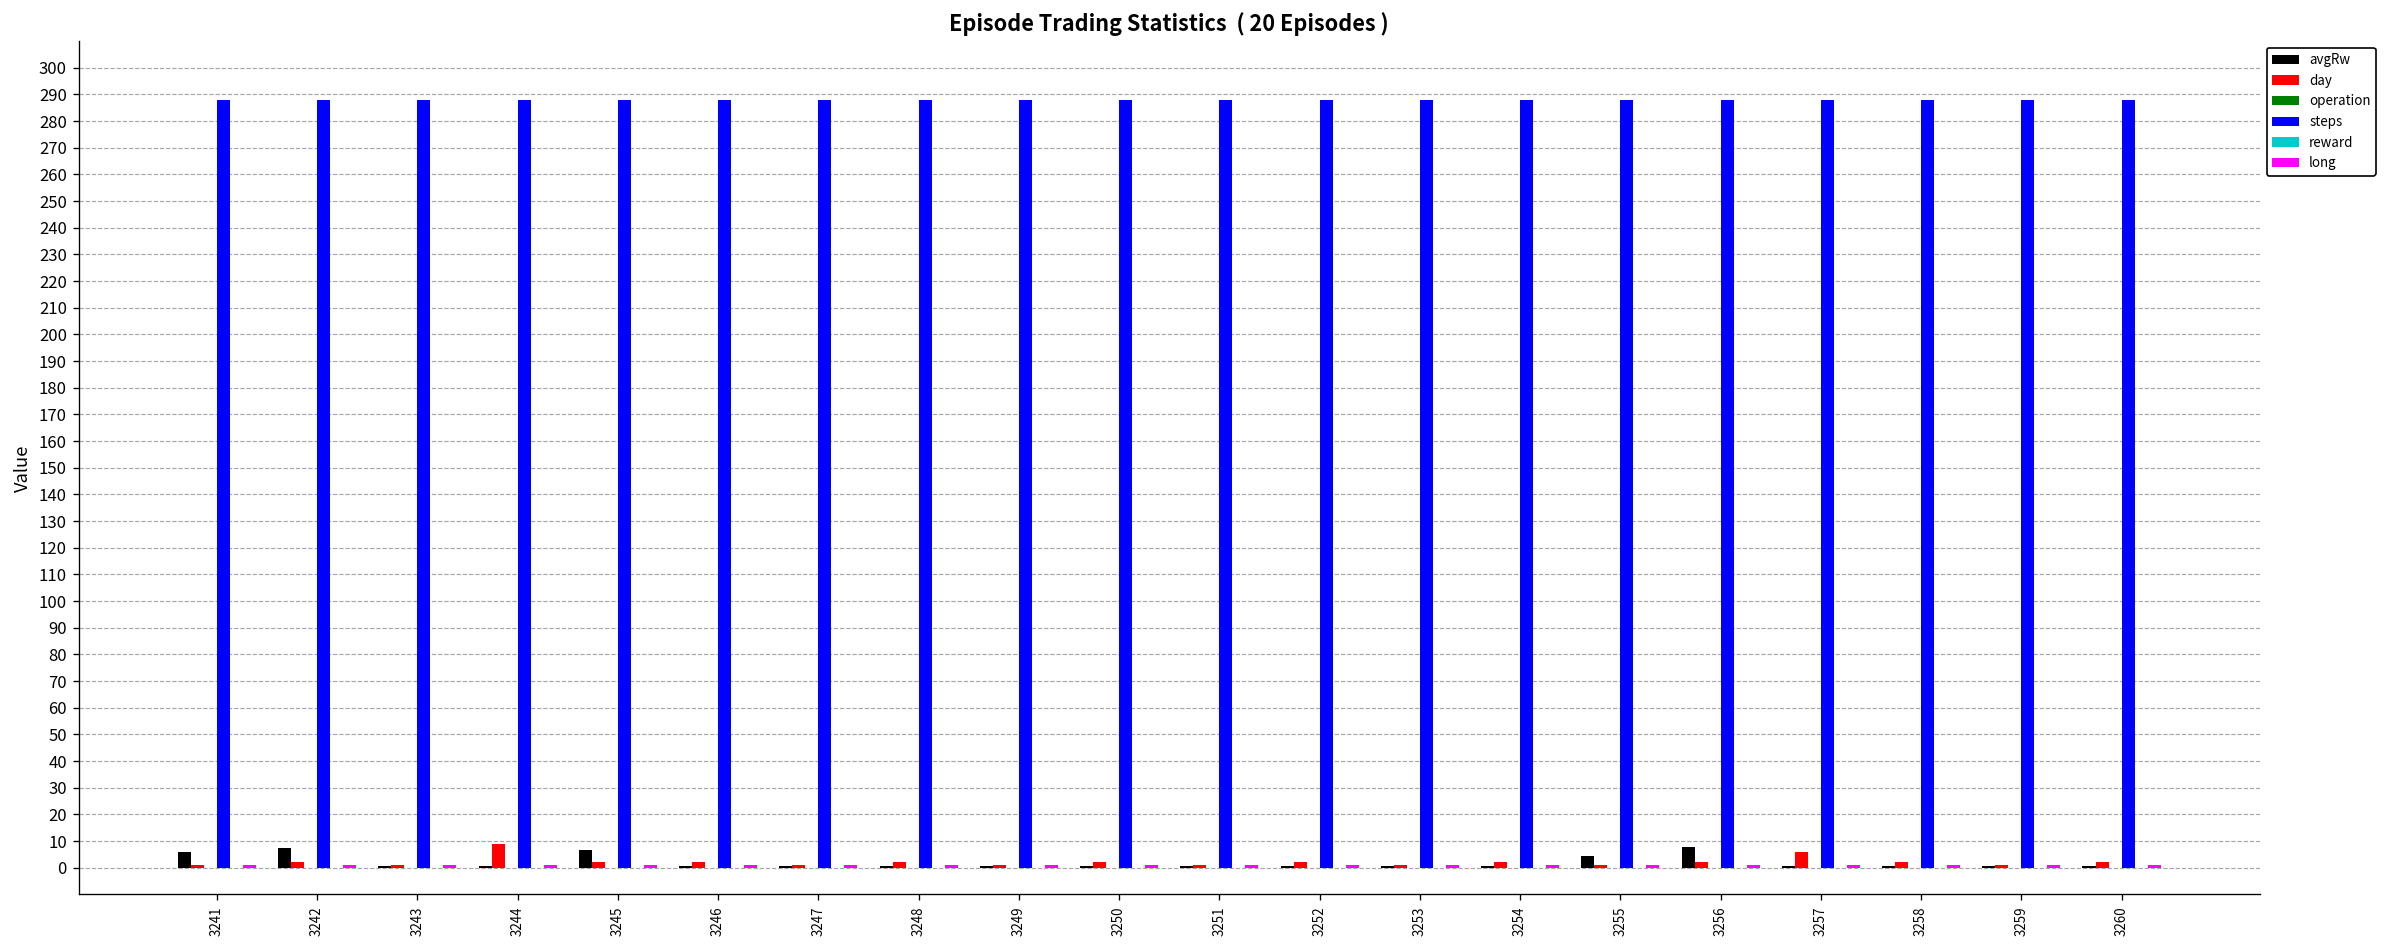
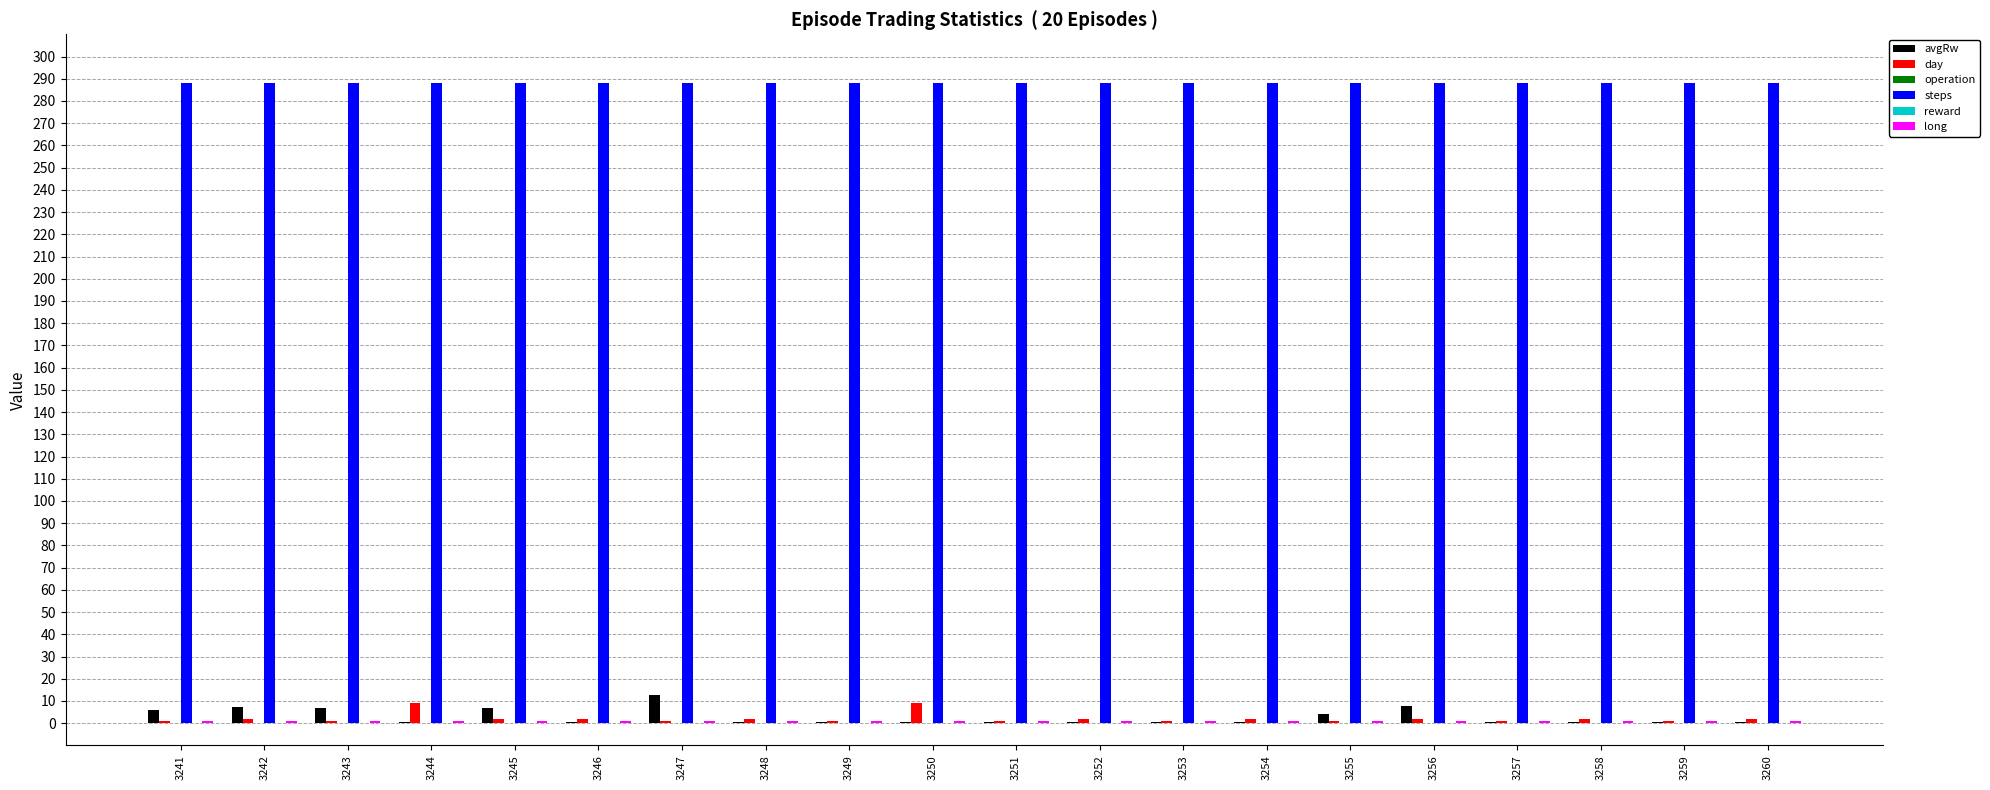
avgRw, 3243: 1 -> 7
avgRw, 3247: 1 -> 13
day, 3250: 2 -> 9
day, 3257: 6 -> 1
